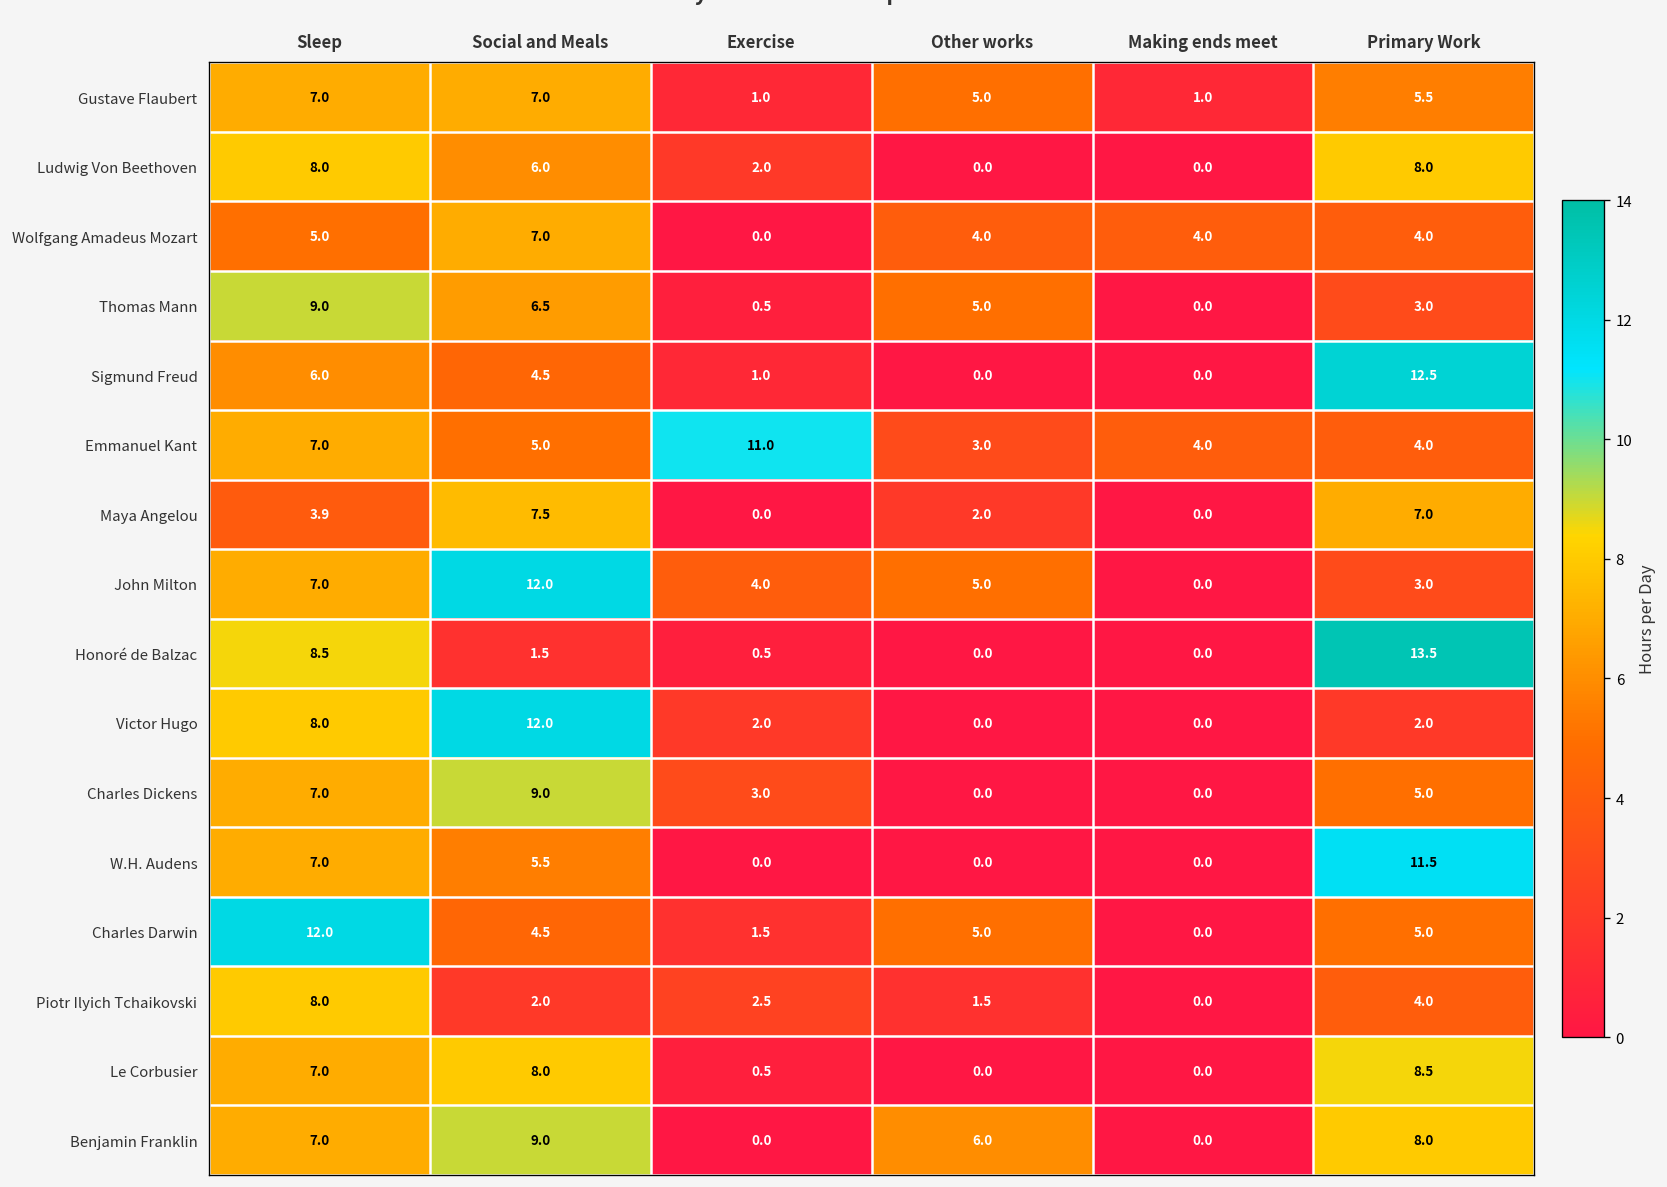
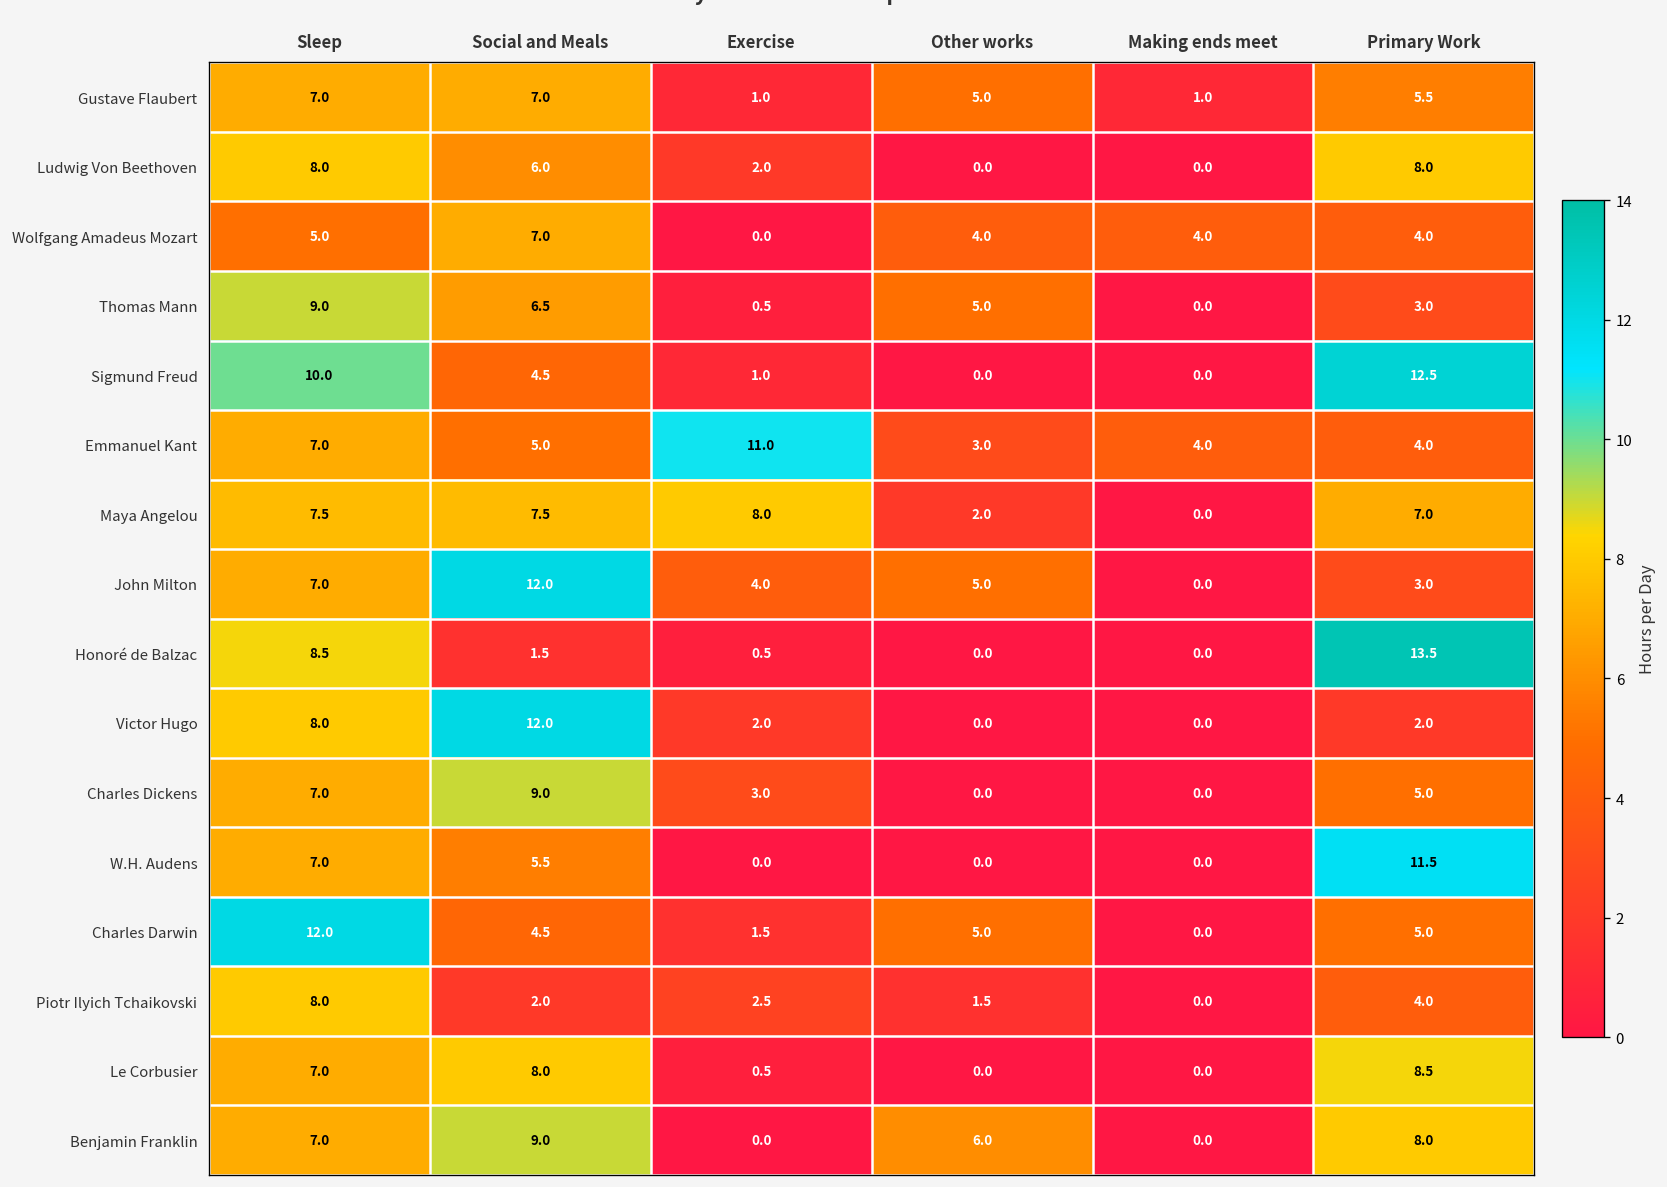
Sigmund Freud, Sleep: 6.0 -> 10.0
Maya Angelou, Sleep: 3.9 -> 7.5
Maya Angelou, Exercise: 0.0 -> 8.0
